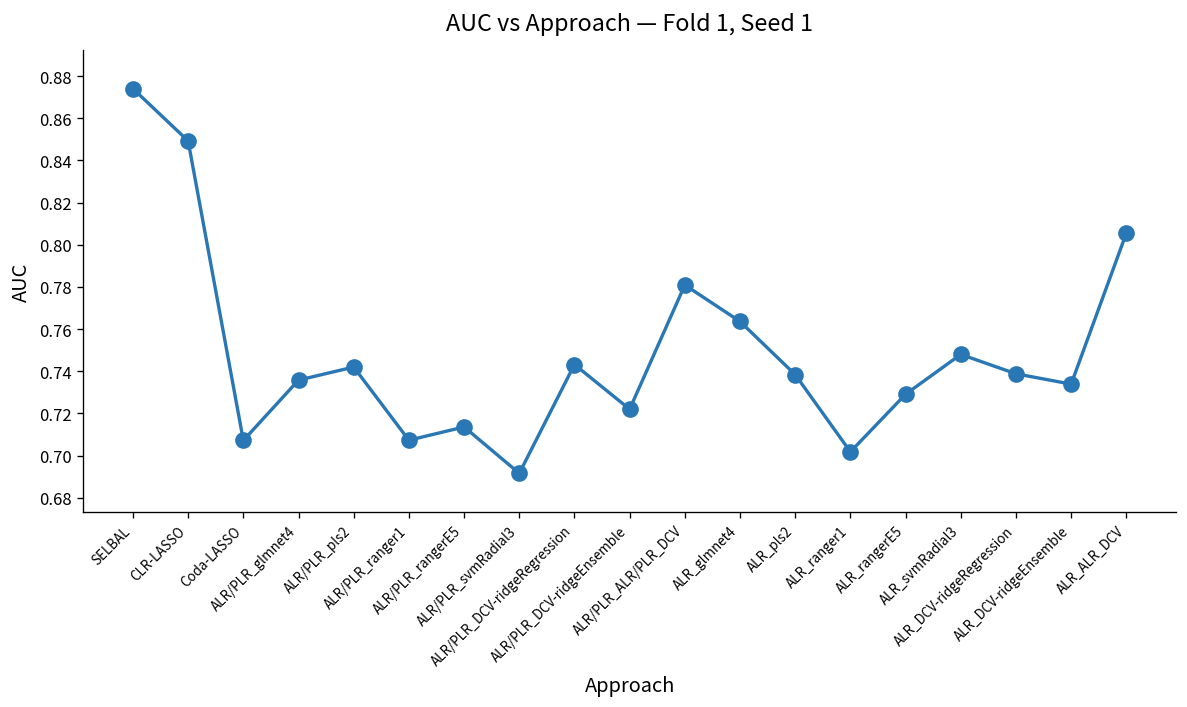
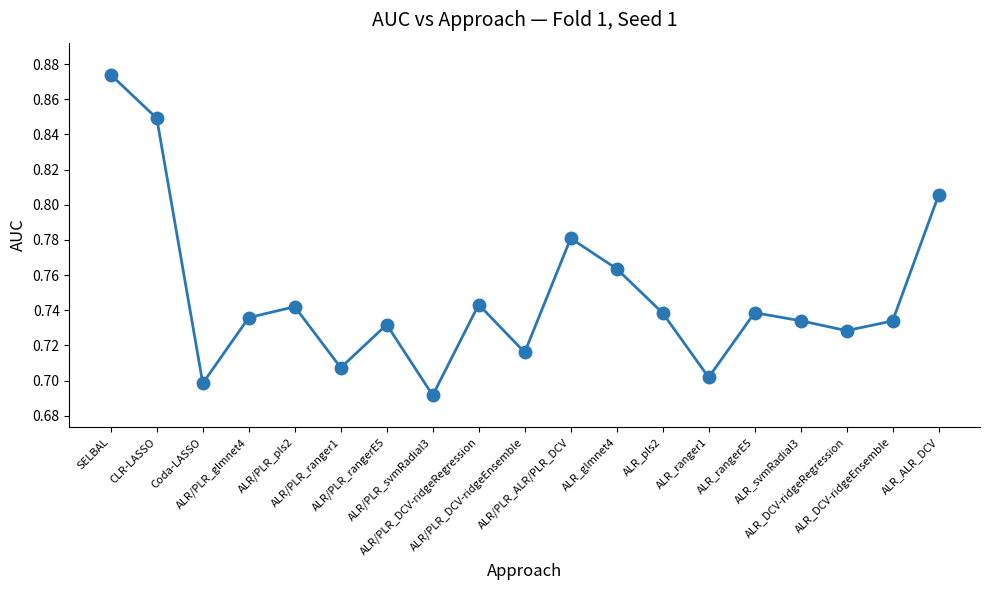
Coda-LASSO: 0.707 -> 0.698
ALR/PLR_rangerE5: 0.714 -> 0.732
ALR/PLR_DCV-ridgeEnsemble: 0.722 -> 0.716
ALR_rangerE5: 0.729 -> 0.739
ALR_svmRadial3: 0.748 -> 0.734
ALR_DCV-ridgeRegression: 0.739 -> 0.728
